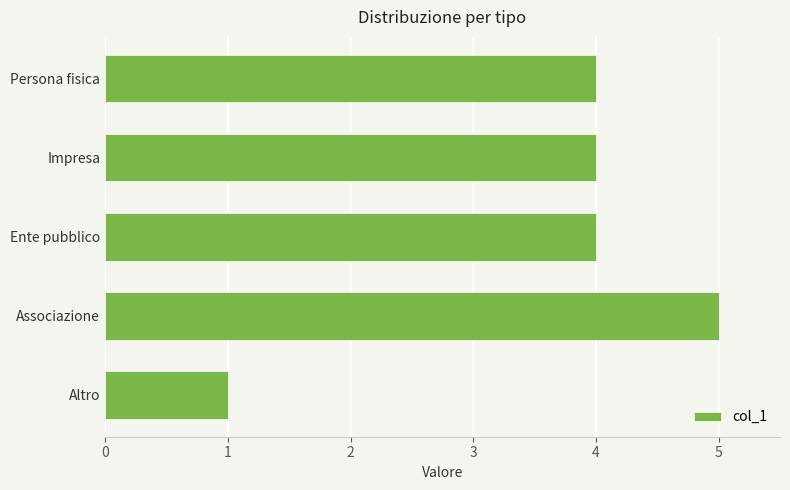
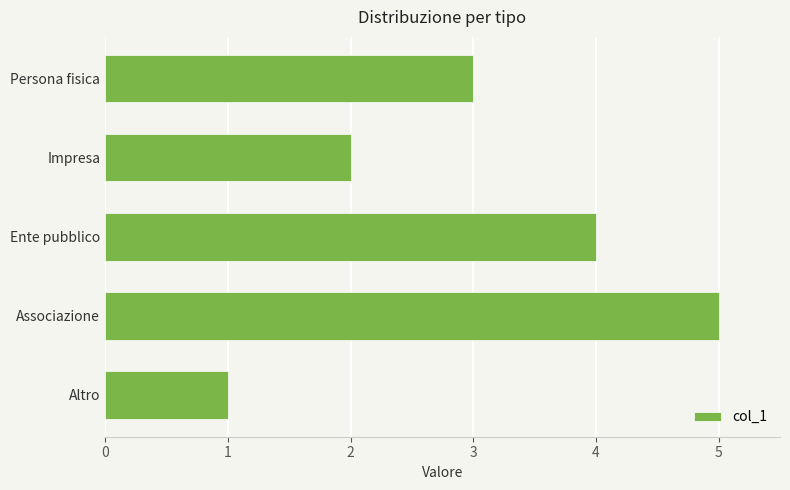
Persona fisica: 4 -> 3
Impresa: 4 -> 2
